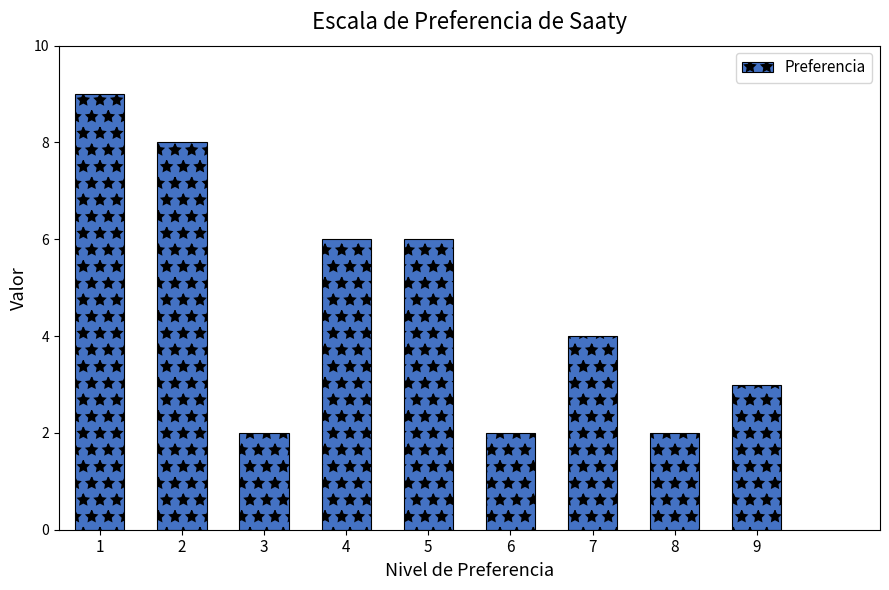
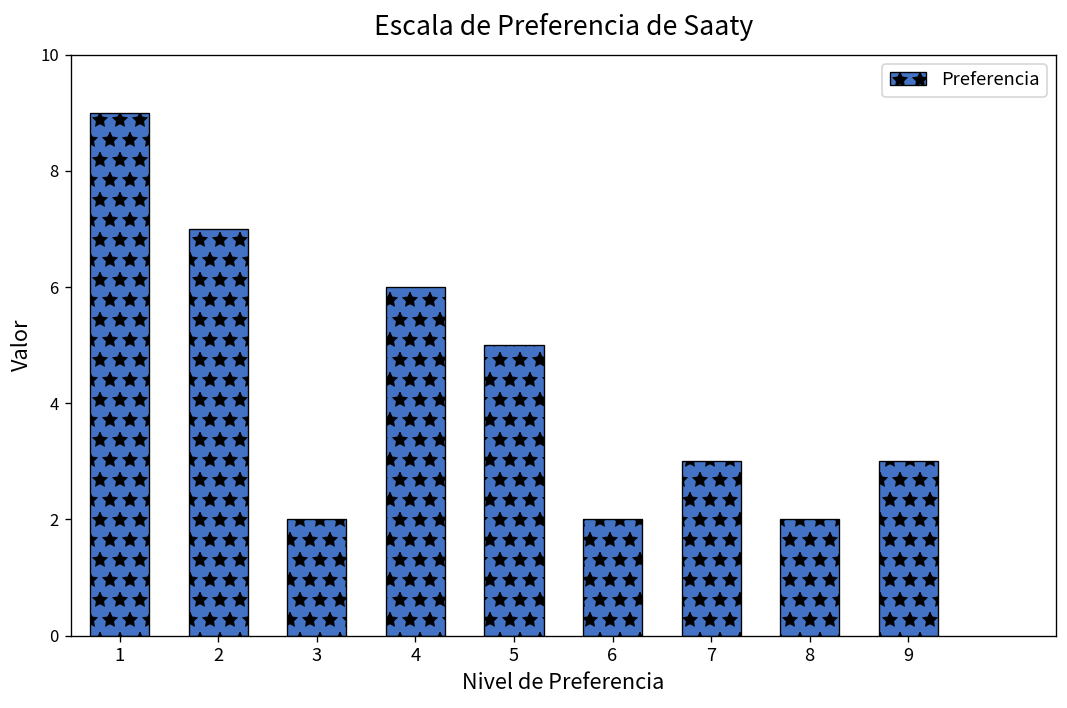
2: 8 -> 7
5: 6 -> 5
7: 4 -> 3
